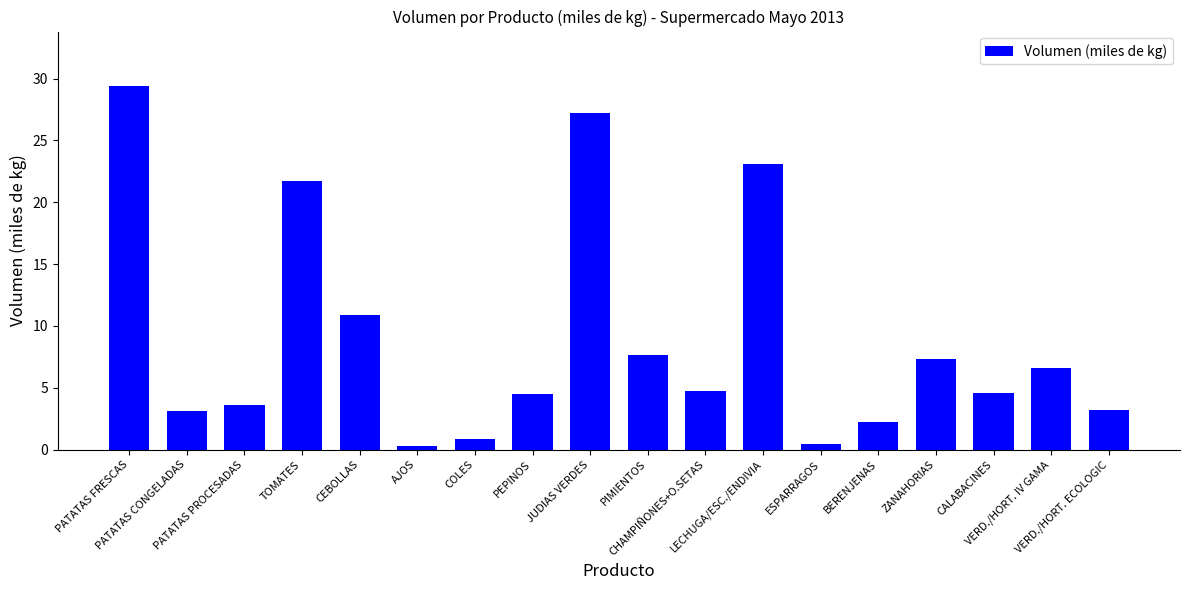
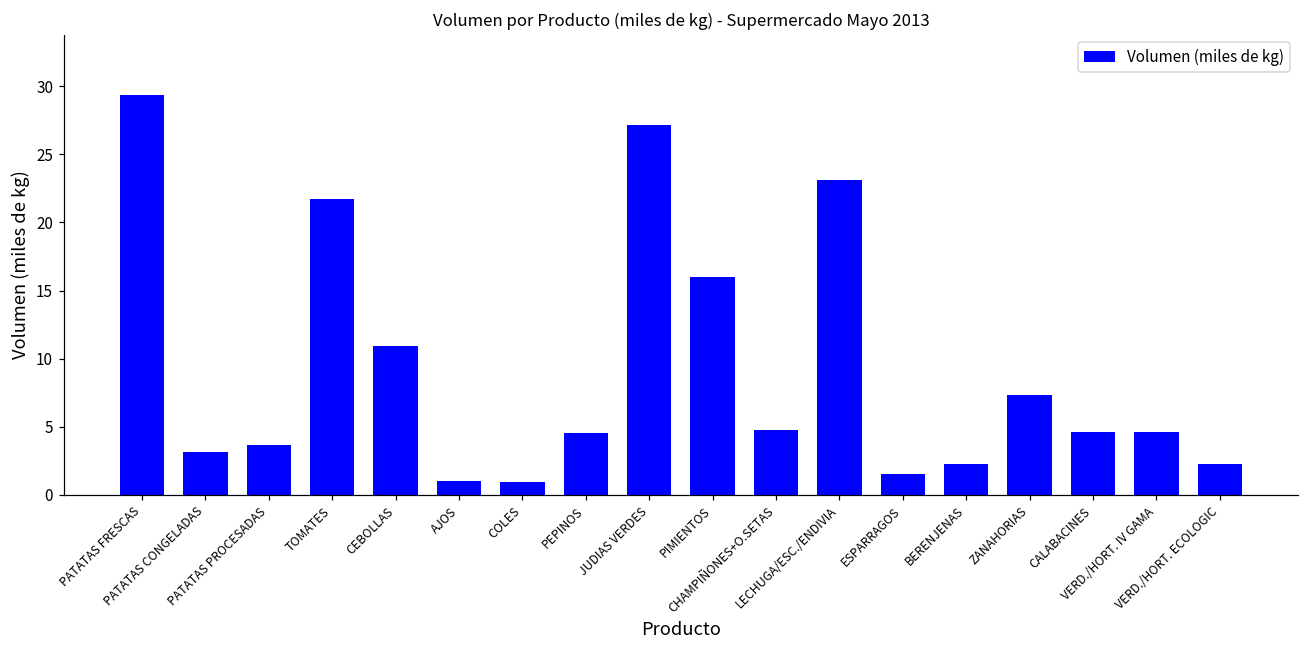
AJOS: 0.3 -> 1.0
PIMIENTOS: 7.6 -> 16.0
ESPARRAGOS: 0.4 -> 1.5
VERD./HORT. IV GAMA: 6.6 -> 4.6
VERD./HORT. ECOLOGIC: 3.2 -> 2.2
